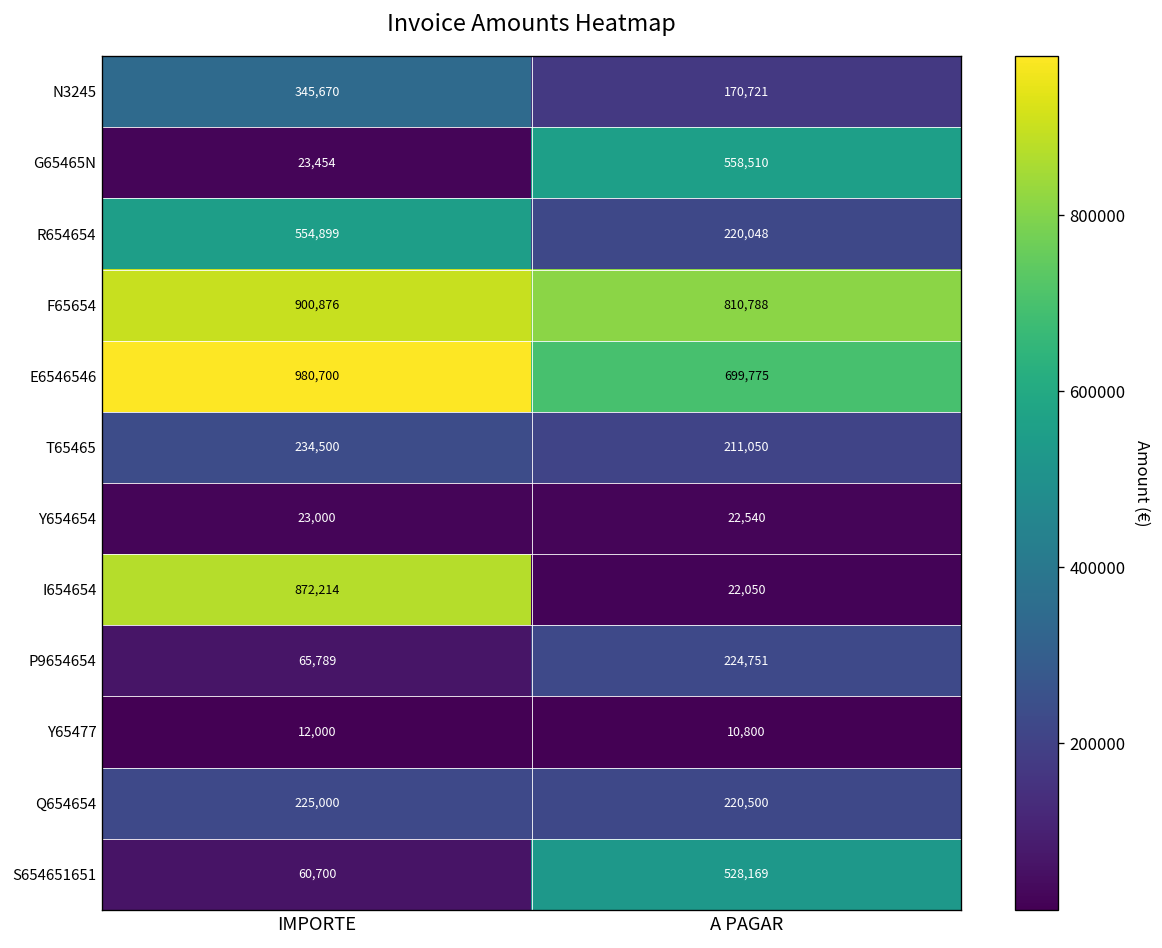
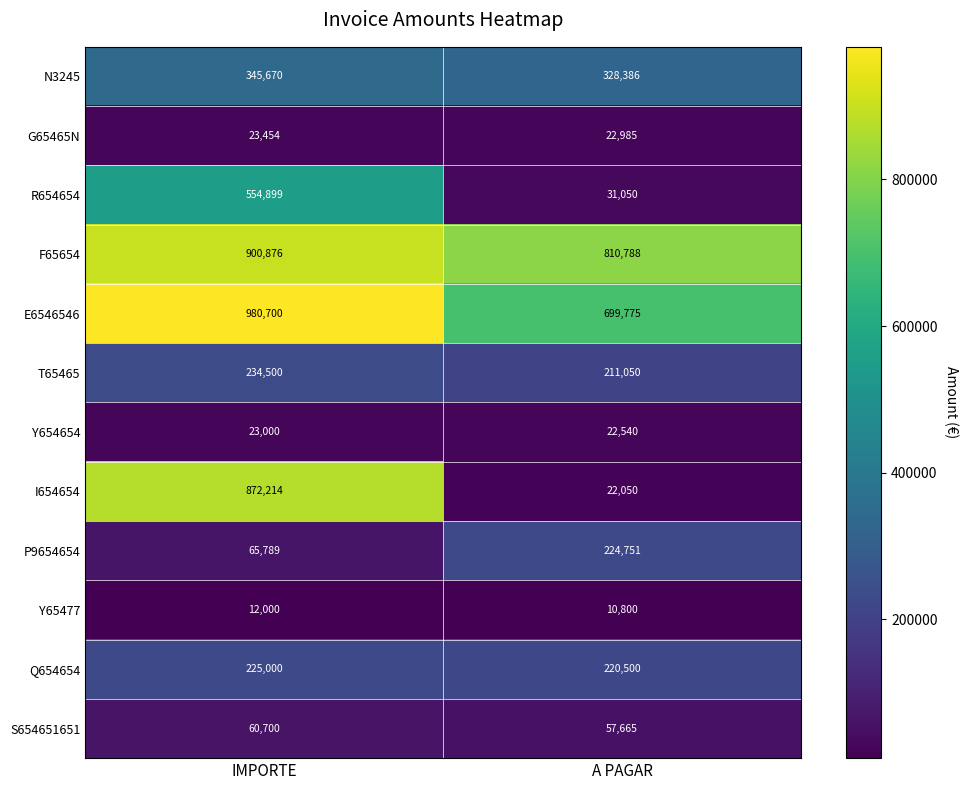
N3245, A PAGAR: 170,721 -> 328,386
G65465N, A PAGAR: 558,510 -> 22,985
R654654, A PAGAR: 220,048 -> 31,050
S654651651, A PAGAR: 528,169 -> 57,665
